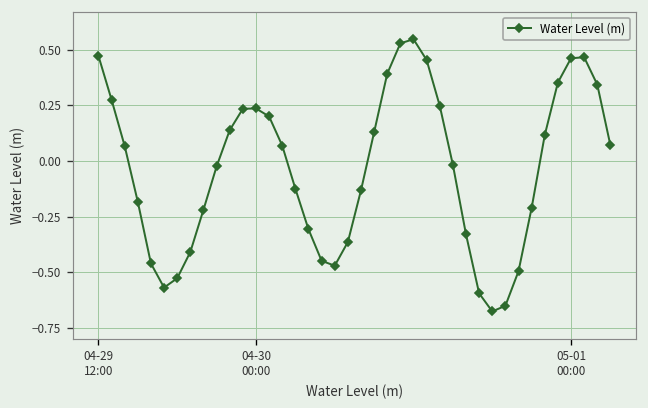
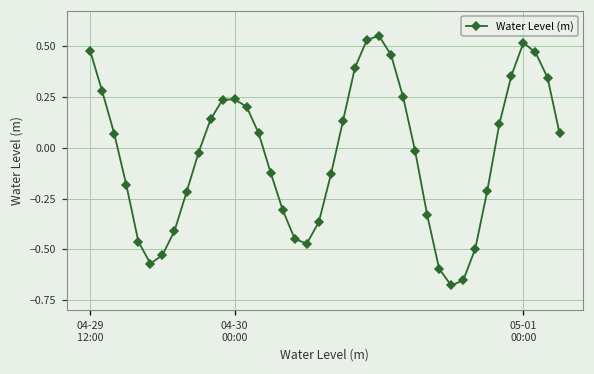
05-01 00:00: 0.46 -> 0.52
